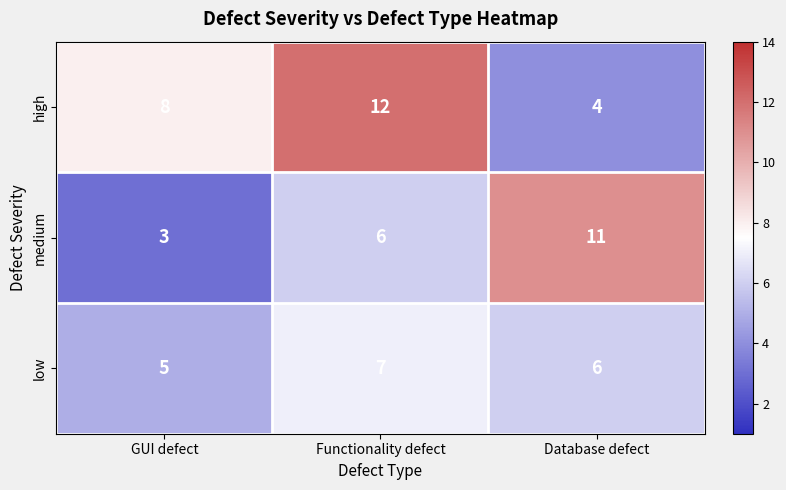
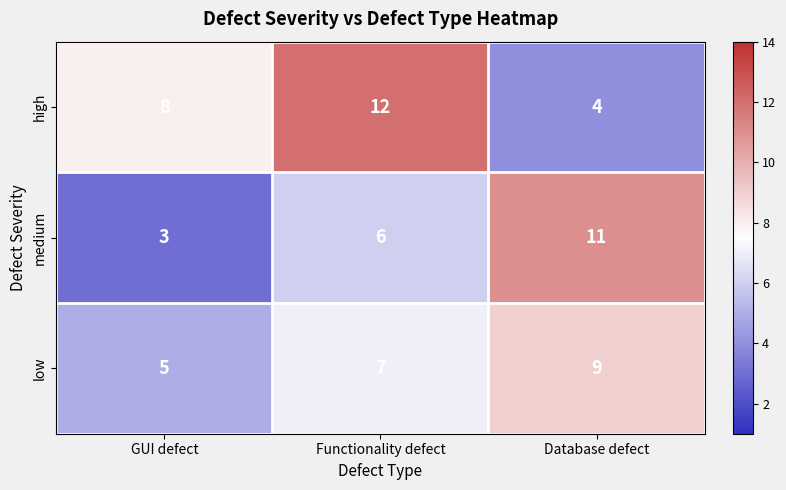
low, Database defect: 6 -> 9
